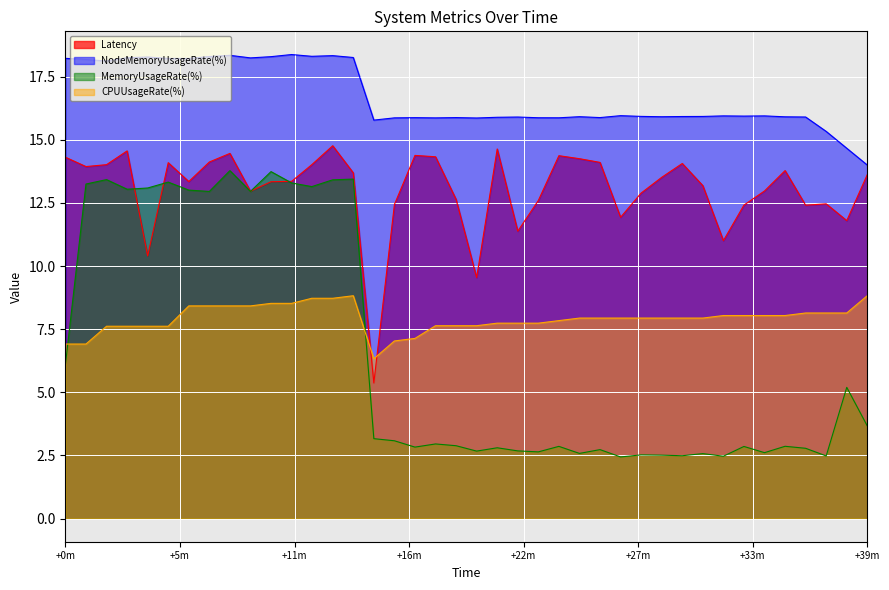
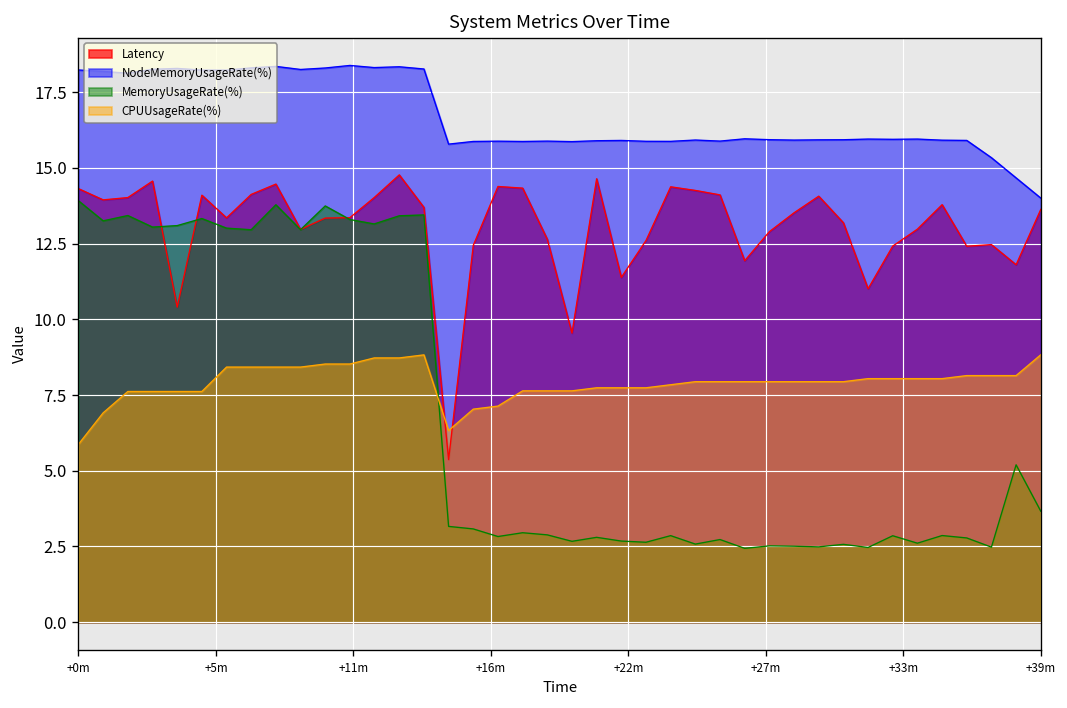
MemoryUsageRate(%), +0m: 6.1 -> 13.9
CPUUsageRate(%), +0m: 6.9 -> 5.9
